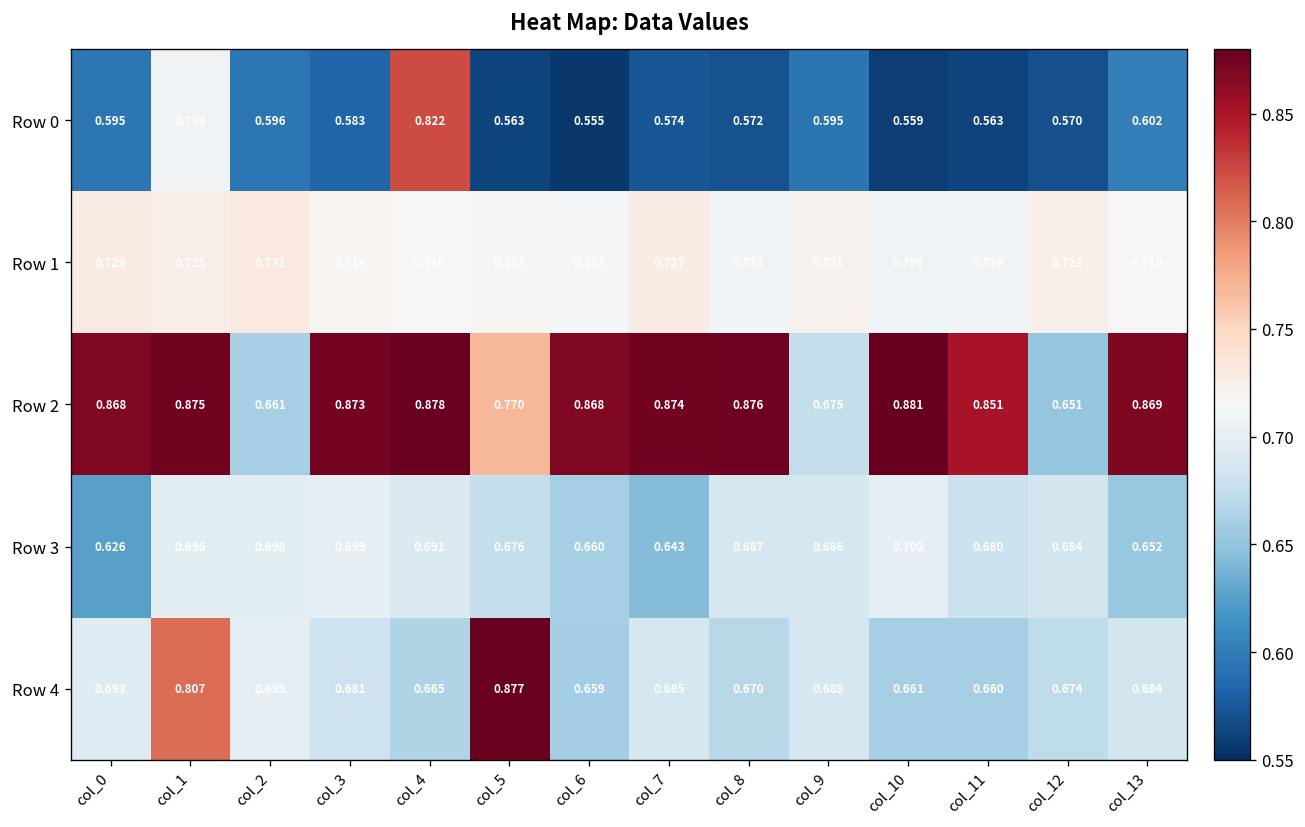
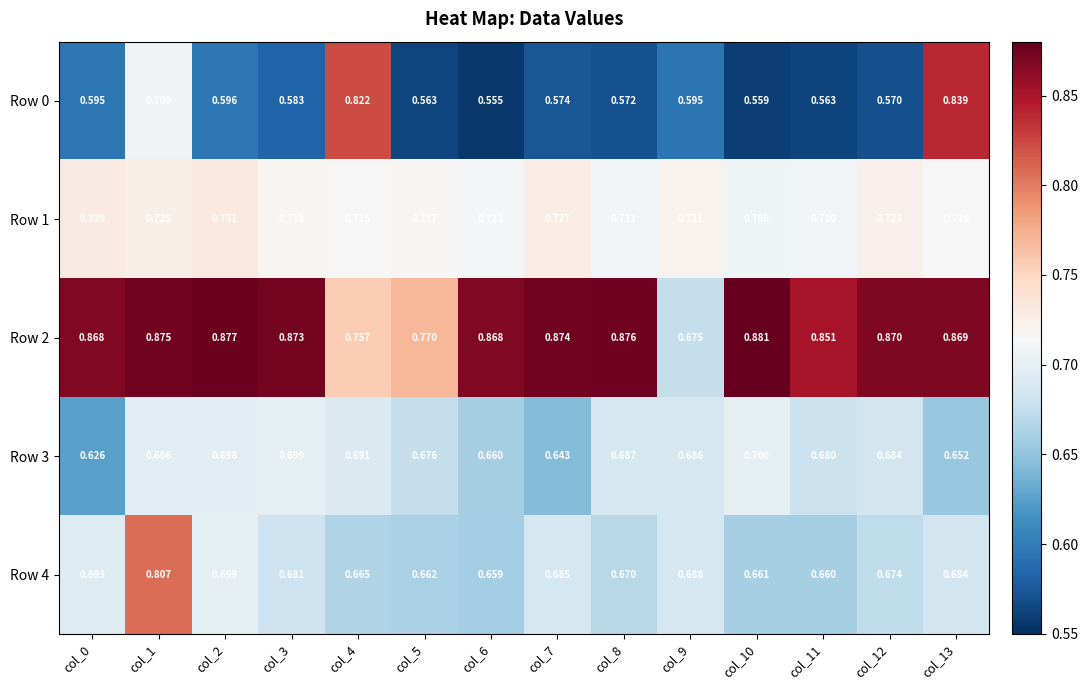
Row 0, col_13: 0.602 -> 0.839
Row 2, col_2: 0.661 -> 0.877
Row 2, col_4: 0.878 -> 0.757
Row 2, col_12: 0.651 -> 0.870
Row 4, col_5: 0.877 -> 0.662
